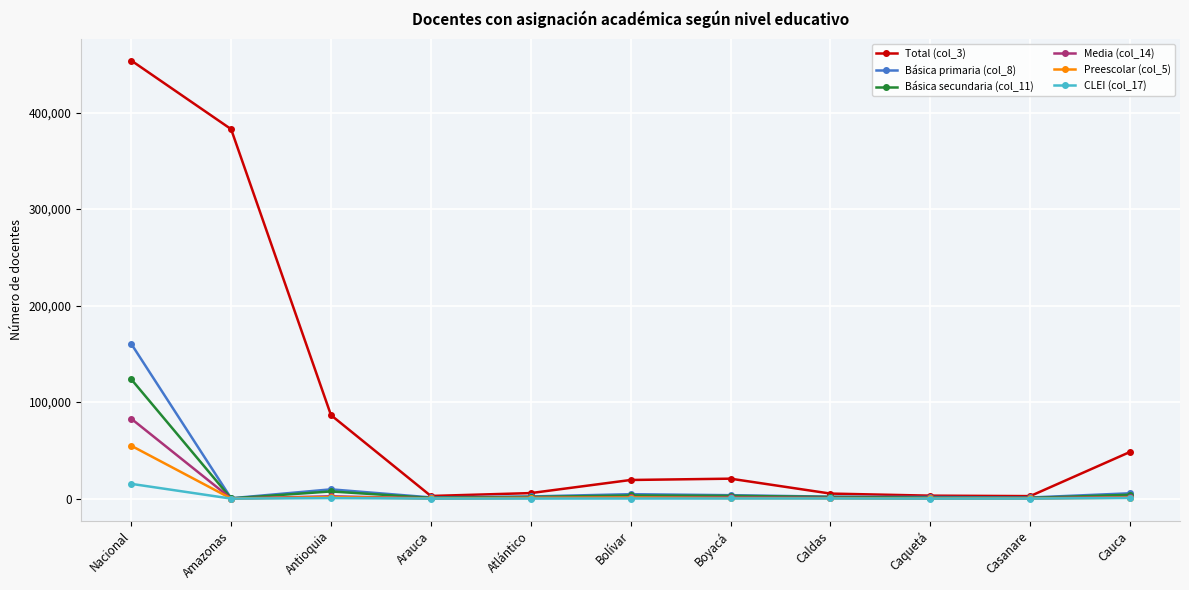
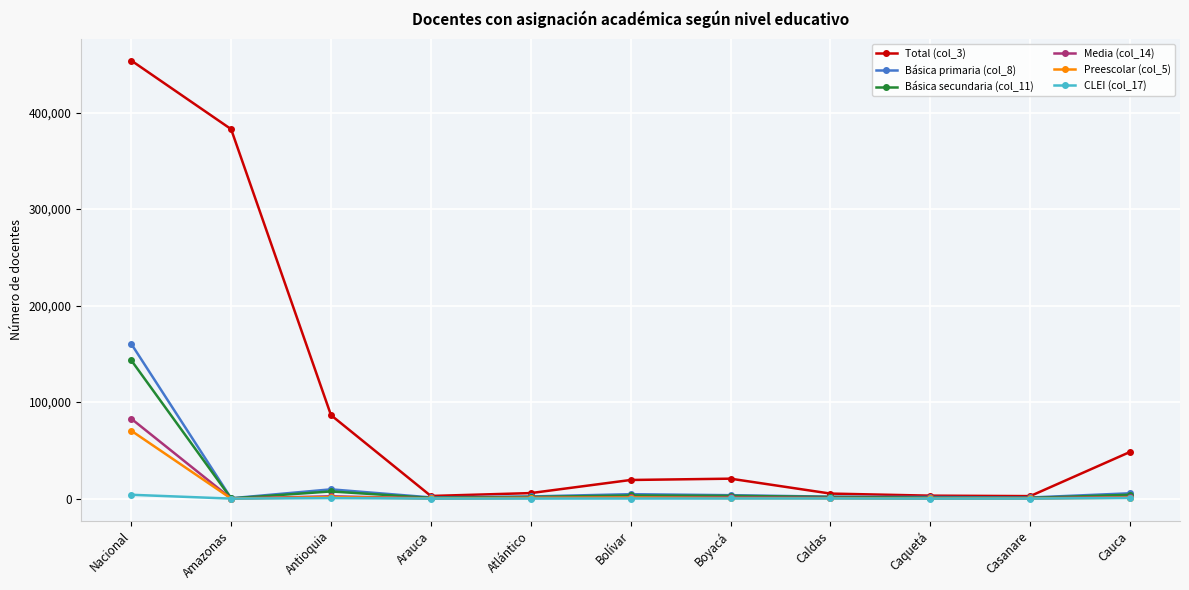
Básica secundaria (col_11), Nacional: 120,000 -> 140,000
Preescolar (col_5), Nacional: 50,000 -> 70,000
CLEI (col_17), Nacional: 20,000 -> 0
